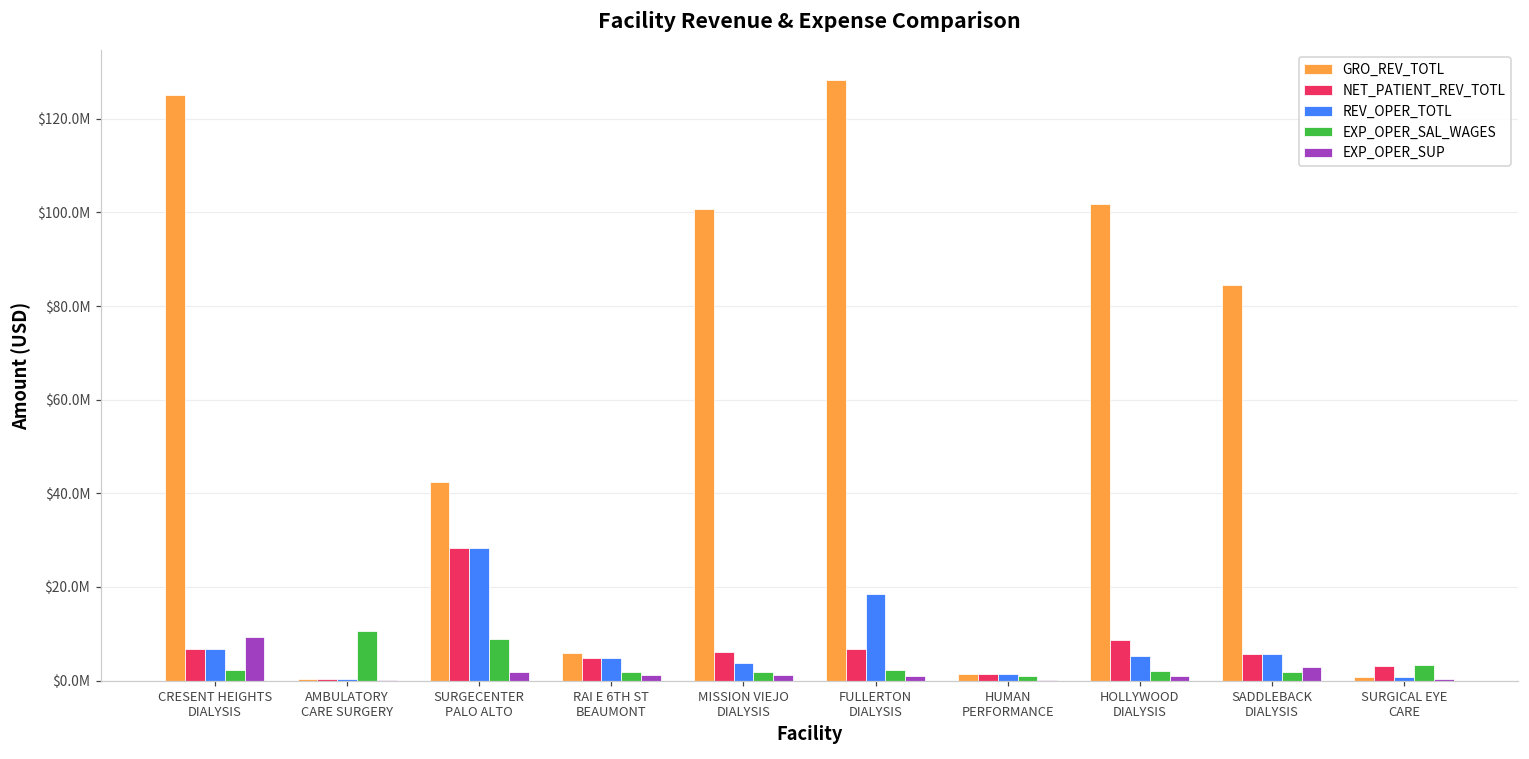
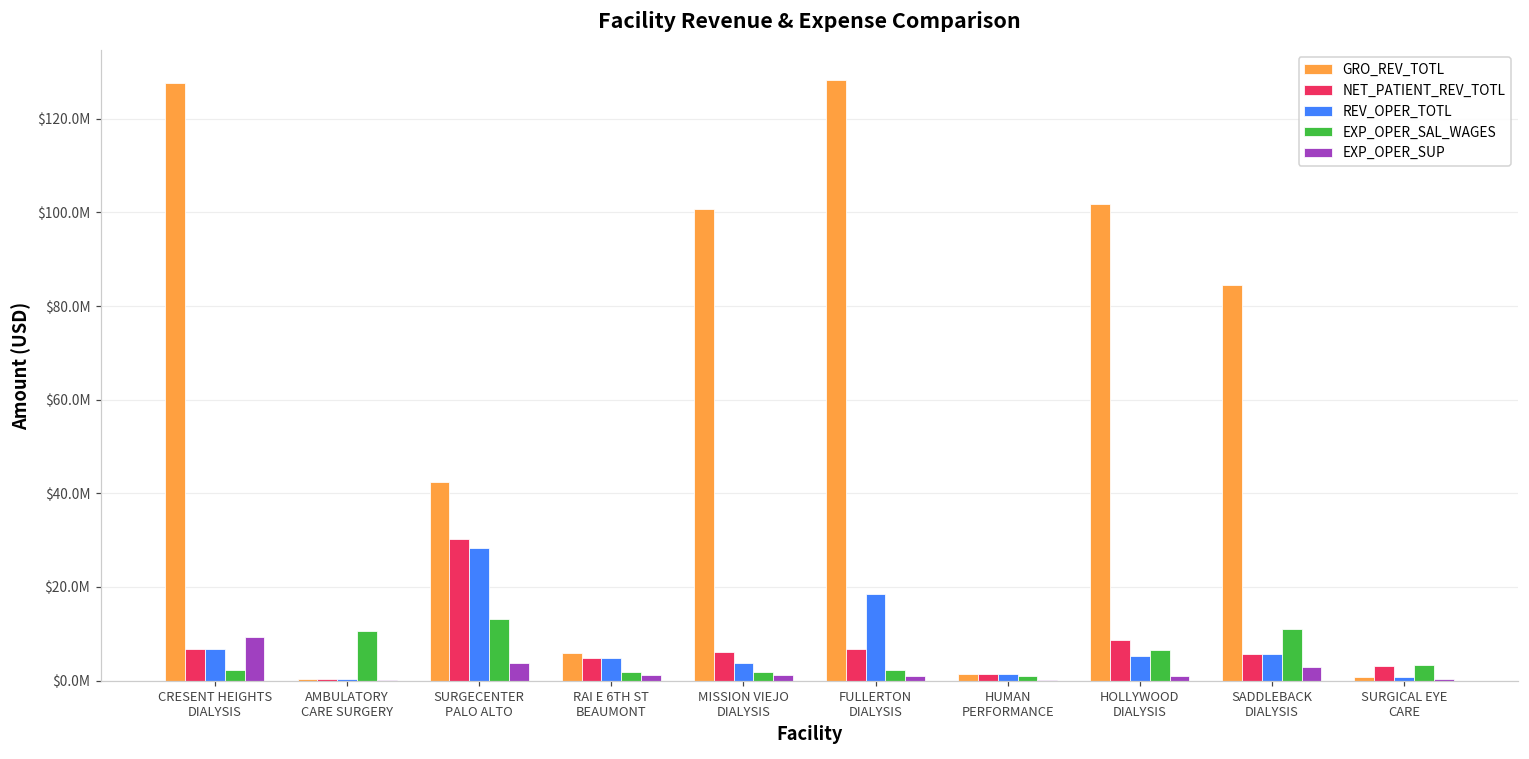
GRO_REV_TOTL, CRESENT HEIGHTS DIALYSIS: $125000000 -> $128000000
NET_PATIENT_REV_TOTL, SURGECENTER PALO ALTO: $28000000 -> $30000000
EXP_OPER_SAL_WAGES, SURGECENTER PALO ALTO: $9000000 -> $13000000
EXP_OPER_SUP, SURGECENTER PALO ALTO: $2000000 -> $4000000
EXP_OPER_SAL_WAGES, HOLLYWOOD DIALYSIS: $2000000 -> $6000000
EXP_OPER_SAL_WAGES, SADDLEBACK DIALYSIS: $2000000 -> $11000000
